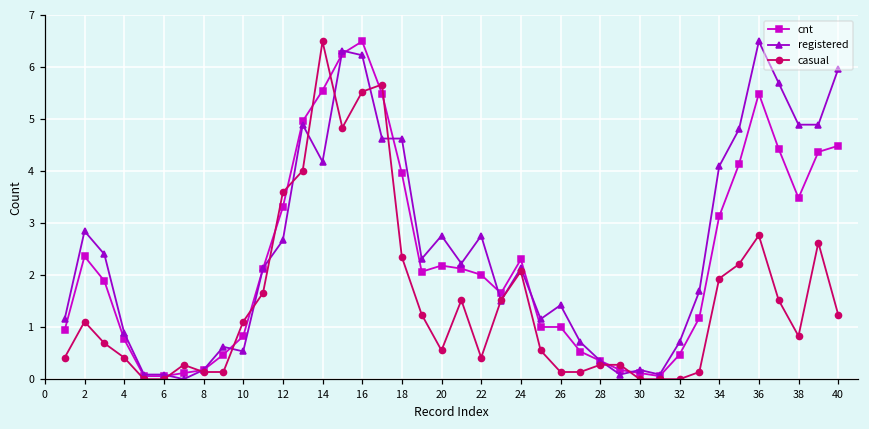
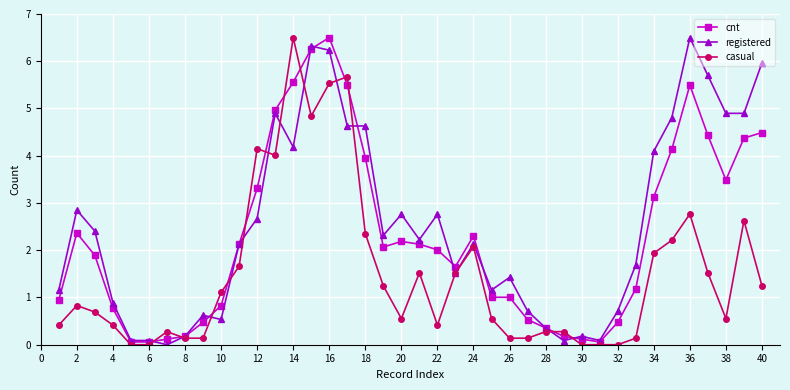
casual, 2: 1.1 -> 0.8
casual, 12: 3.6 -> 4.1
casual, 38: 0.8 -> 0.6
